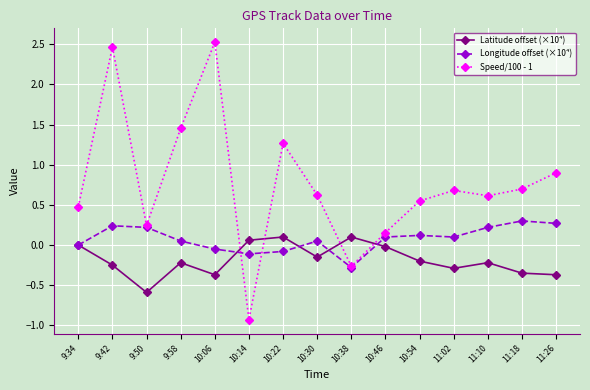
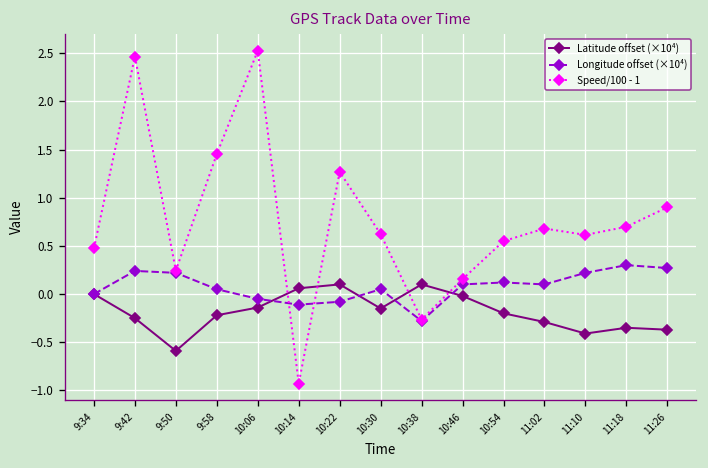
Latitude offset (×10⁴), 10:06: -0.4 -> -0.1
Latitude offset (×10⁴), 11:10: -0.2 -> -0.4
